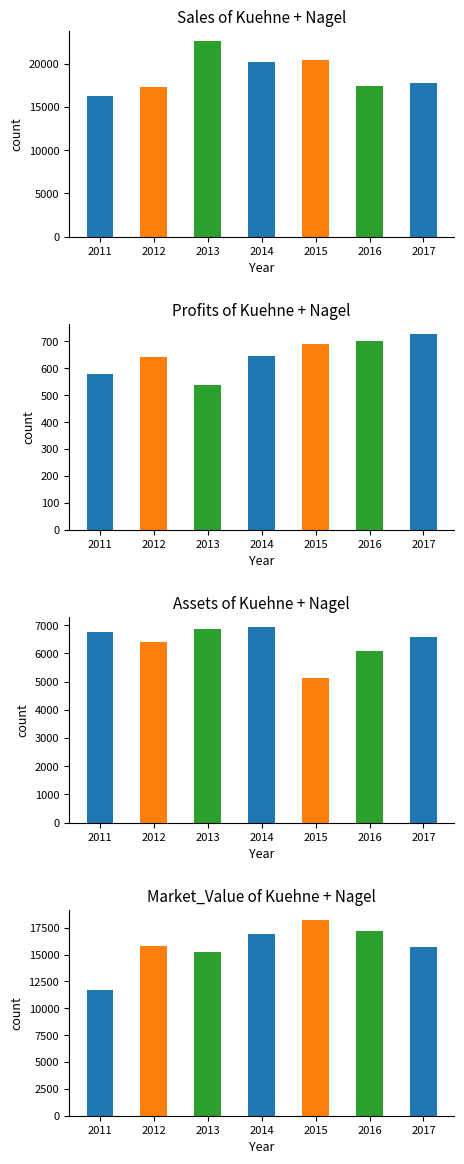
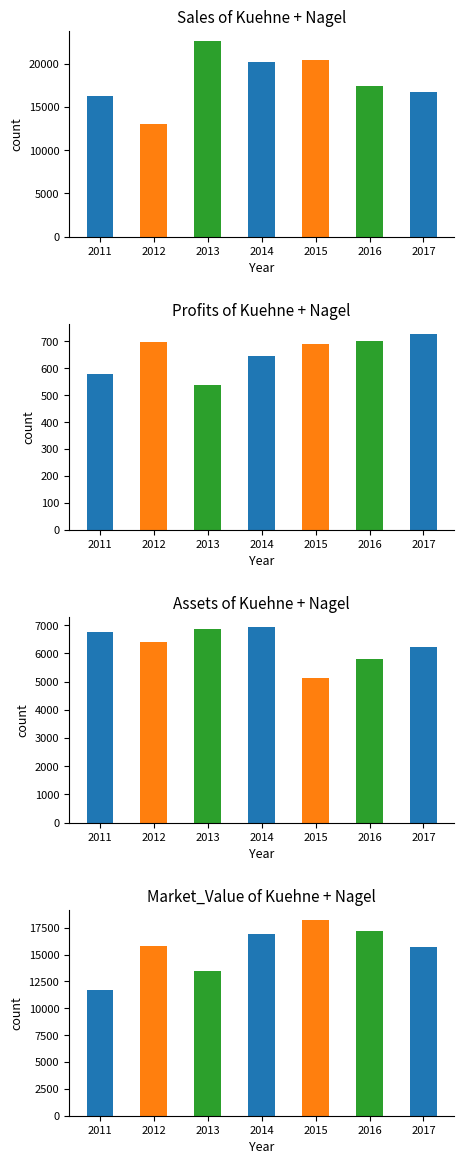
Sales of Kuehne + Nagel, 2012: 17000 -> 13000
Sales of Kuehne + Nagel, 2017: 18000 -> 17000
Profits of Kuehne + Nagel, 2012: 640 -> 700
Assets of Kuehne + Nagel, 2016: 6100 -> 5800
Assets of Kuehne + Nagel, 2017: 6600 -> 6200
Market_Value of Kuehne + Nagel, 2013: 15200 -> 13500
